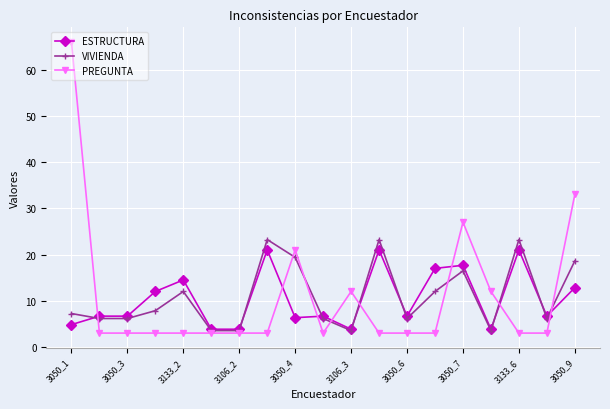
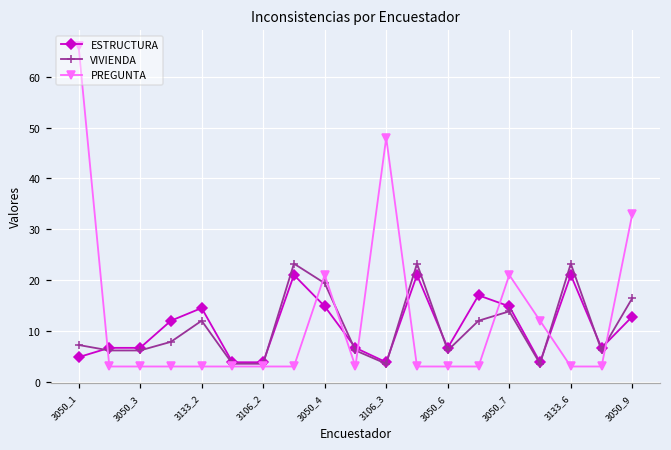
ESTRUCTURA, 3050_4: 6 -> 15
PREGUNTA, 3106_3: 12 -> 48
ESTRUCTURA, 3050_7: 18 -> 15
VIVIENDA, 3050_7: 16 -> 14
PREGUNTA, 3050_7: 27 -> 21
VIVIENDA, 3050_9: 19 -> 16
